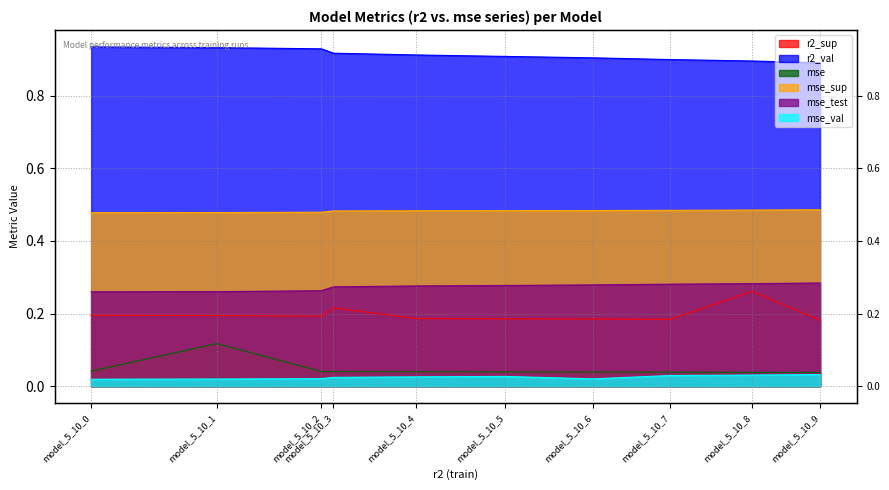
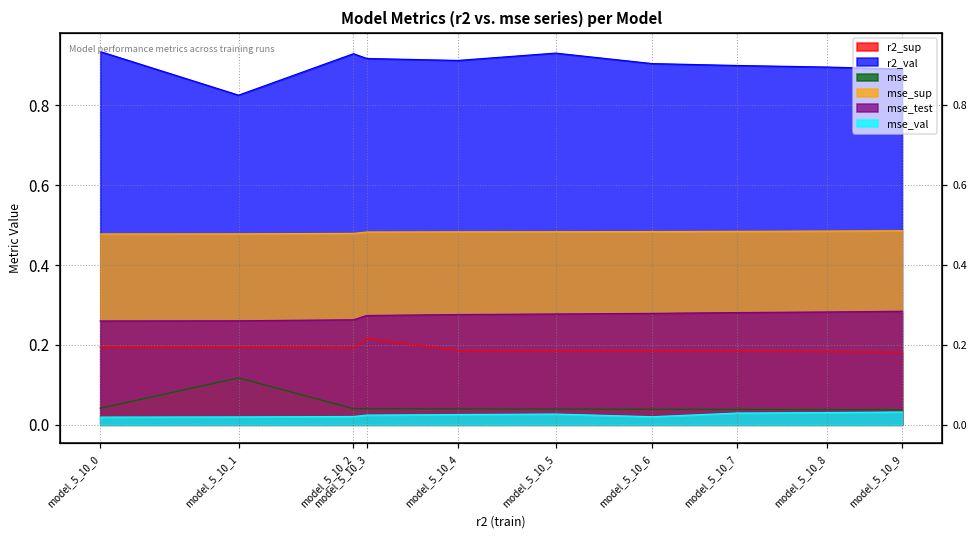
r2_val, model_5_10_1: 0.93 -> 0.83
r2_val, model_5_10_5: 0.91 -> 0.93
r2_sup, model_5_10_8: 0.26 -> 0.18
